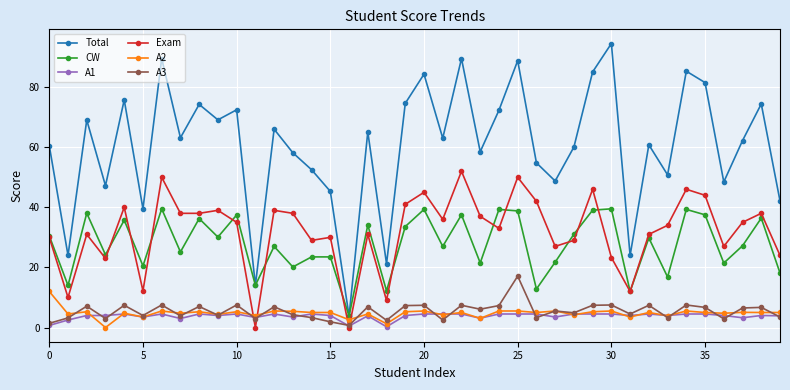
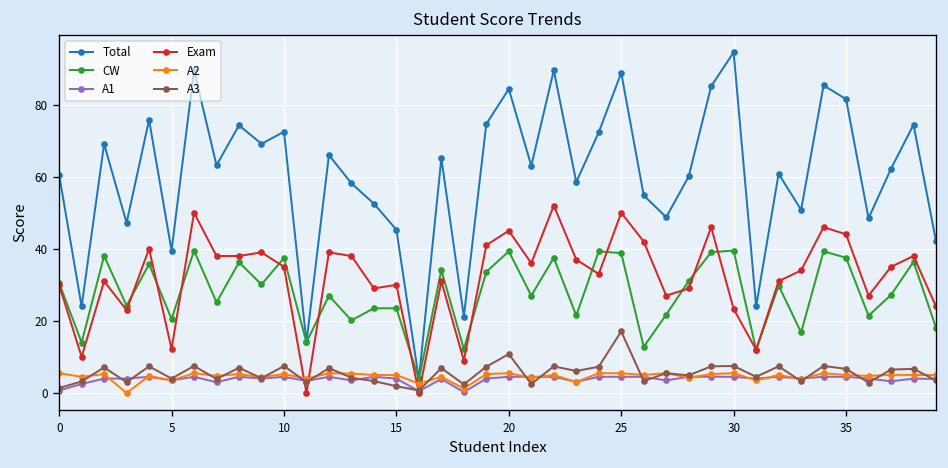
A2, 0: 12 -> 6
A3, 20: 7 -> 11
